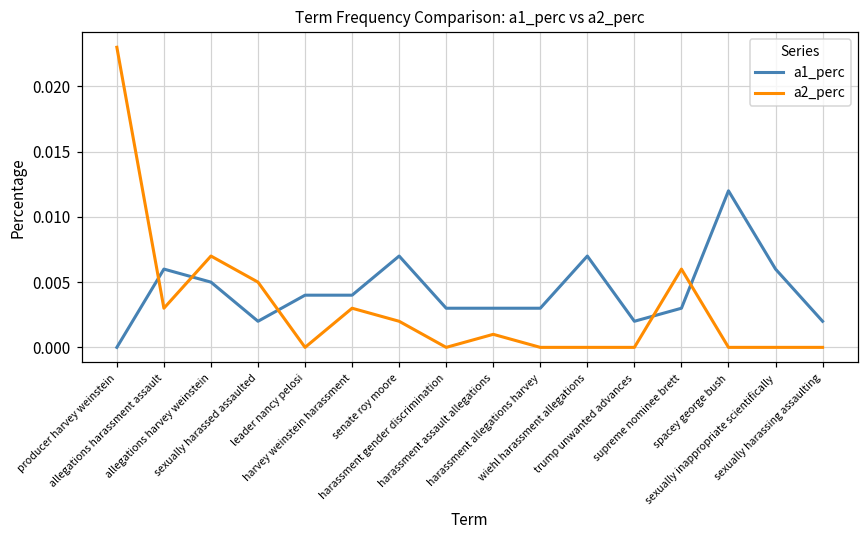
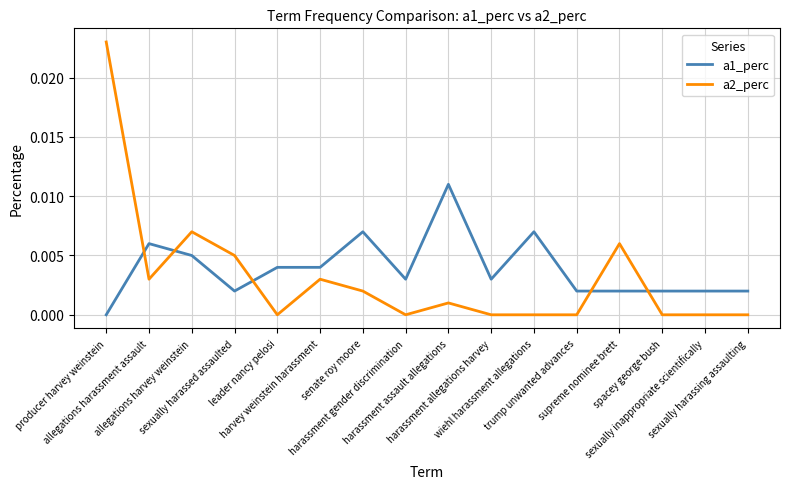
a1_perc, harassment assault allegations: 0.003 -> 0.011
a1_perc, supreme nominee brett: 0.003 -> 0.002
a1_perc, spacey george bush: 0.012 -> 0.002
a1_perc, sexually inappropriate scientifically: 0.006 -> 0.002
